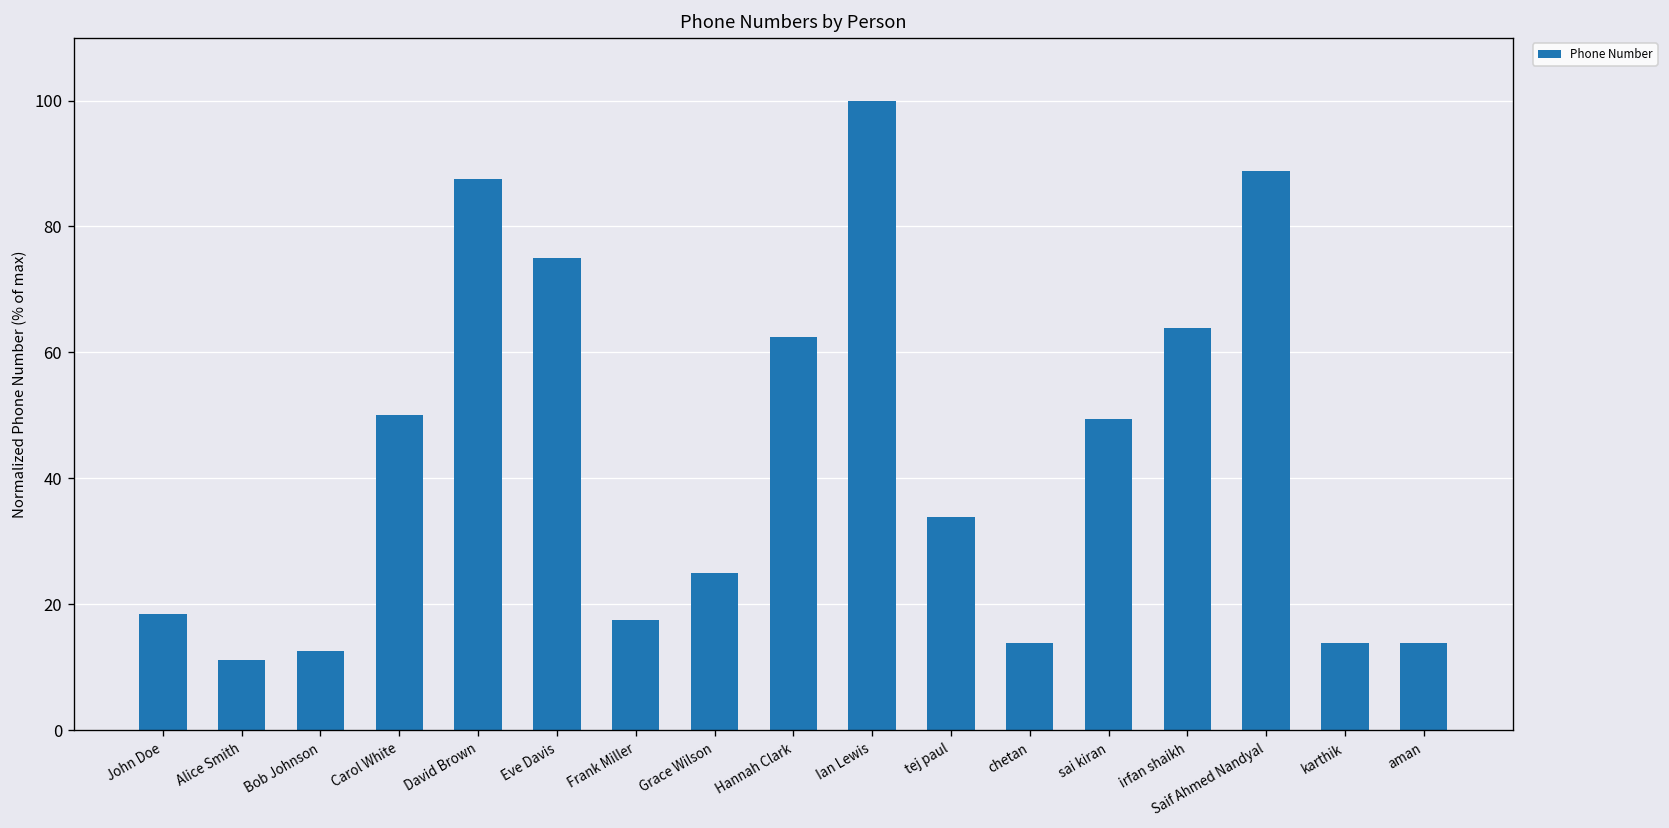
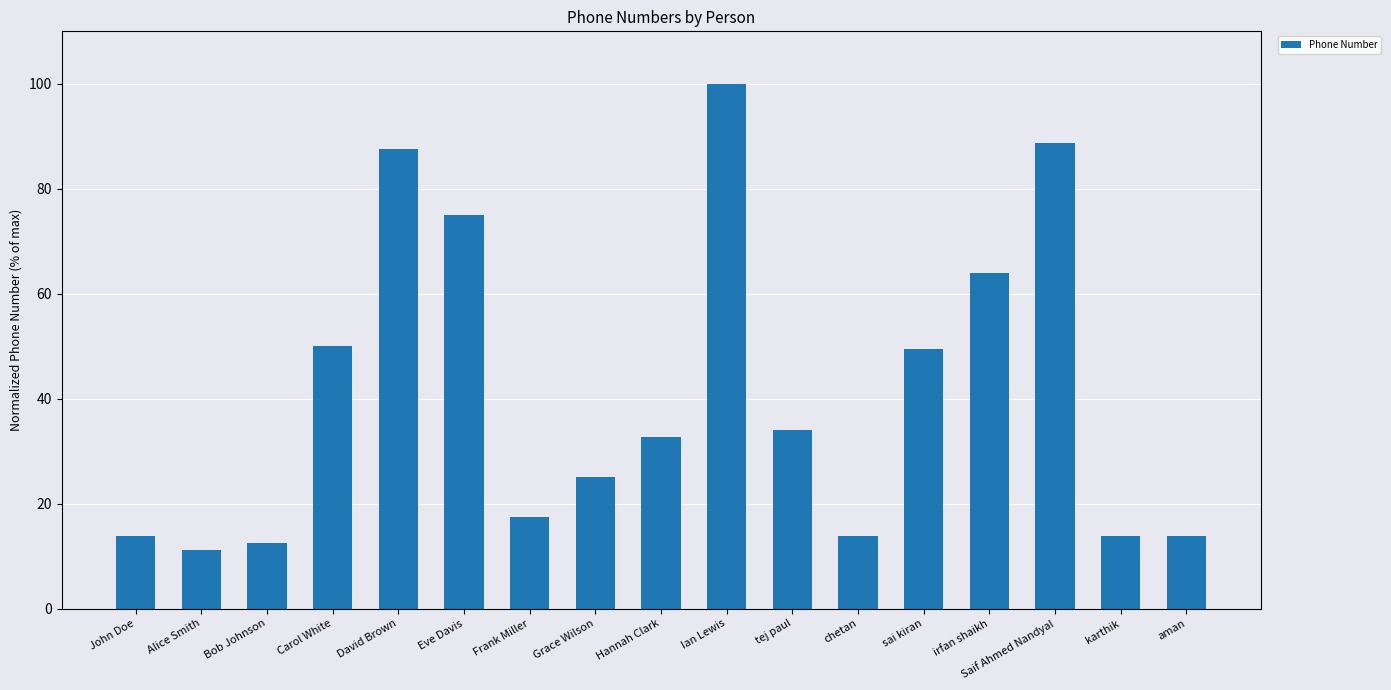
John Doe: 18 -> 14
Hannah Clark: 63 -> 33
